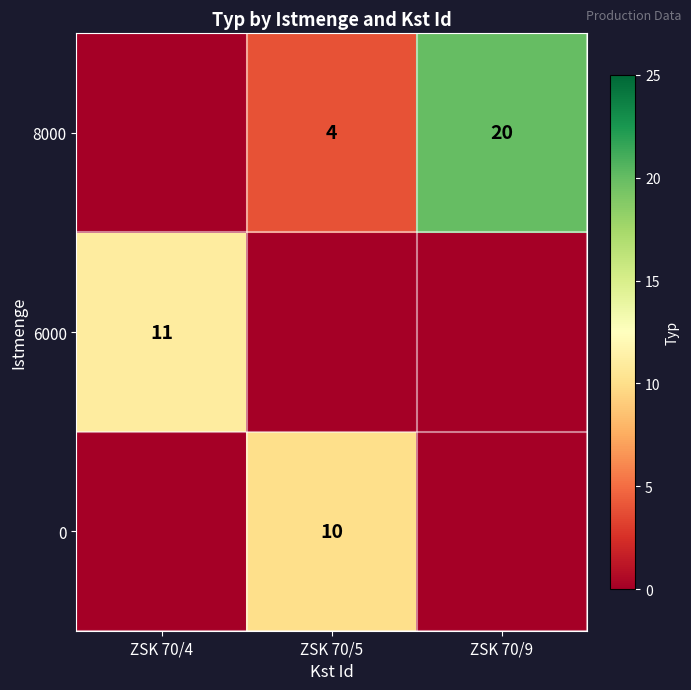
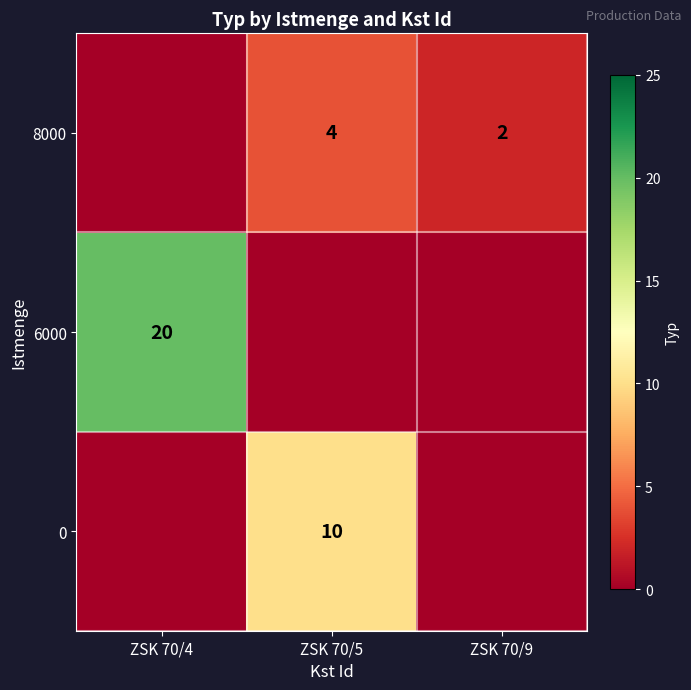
8000, ZSK 70/9: 20 -> 2
6000, ZSK 70/4: 11 -> 20
